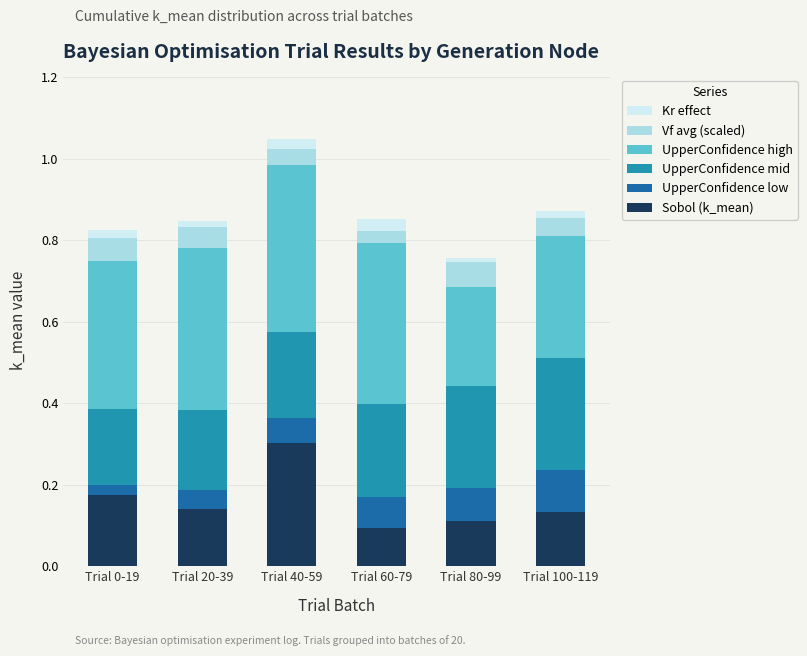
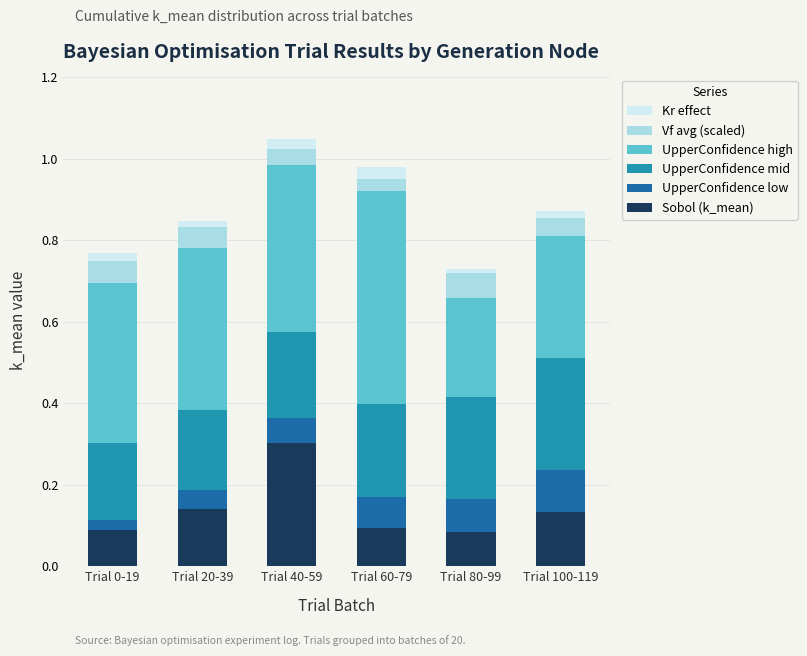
Sobol (k_mean), Trial 0-19: 0.17 -> 0.09
UpperConfidence high, Trial 0-19: 0.36 -> 0.39
UpperConfidence high, Trial 60-79: 0.39 -> 0.52
Sobol (k_mean), Trial 80-99: 0.11 -> 0.08
